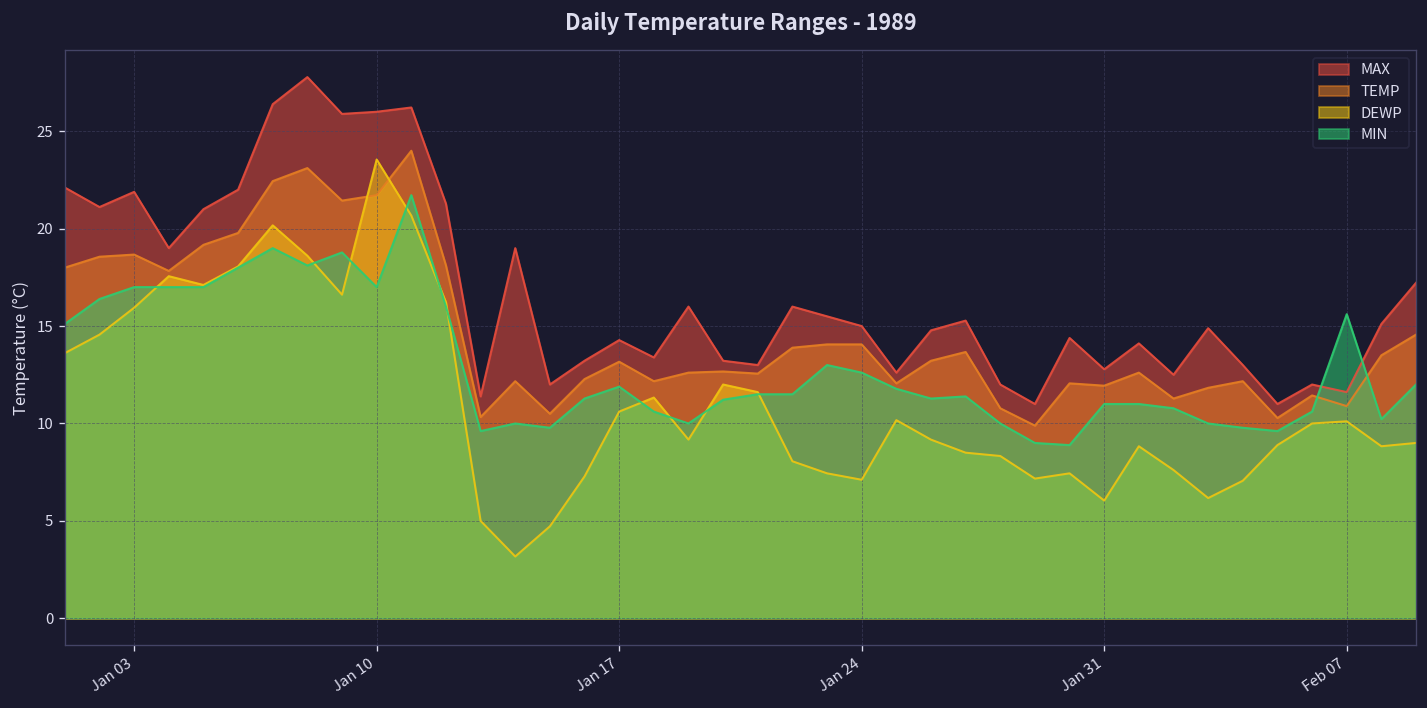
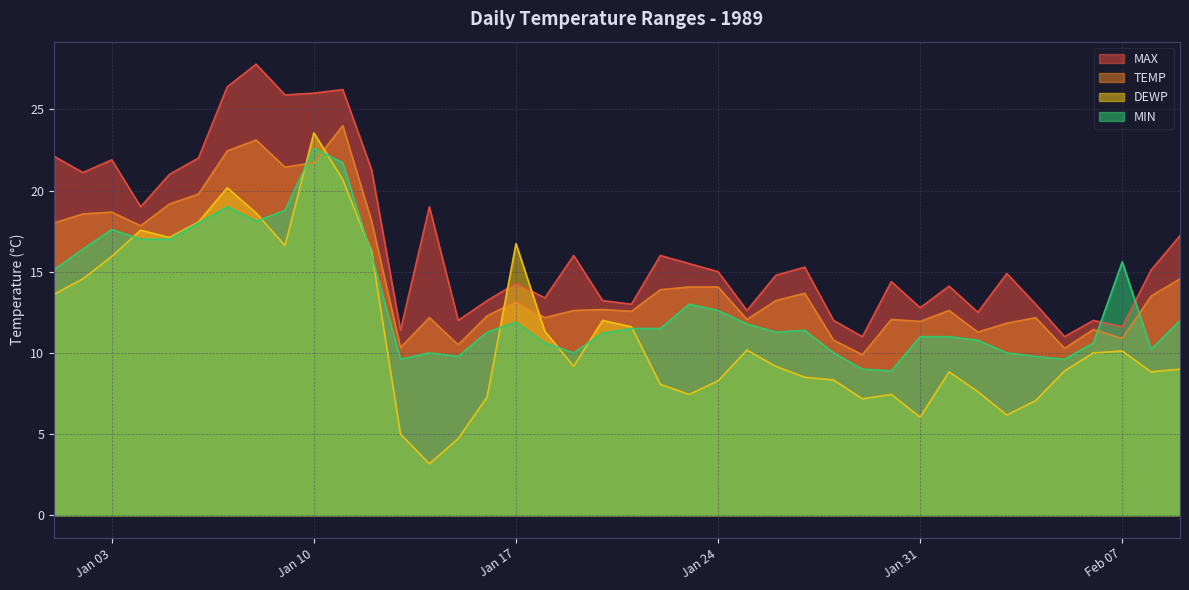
MIN, Jan 03: 17.0 -> 17.6
MIN, Jan 10: 17.0 -> 22.6
DEWP, Jan 17: 10.6 -> 16.7
DEWP, Jan 24: 7.1 -> 8.3
